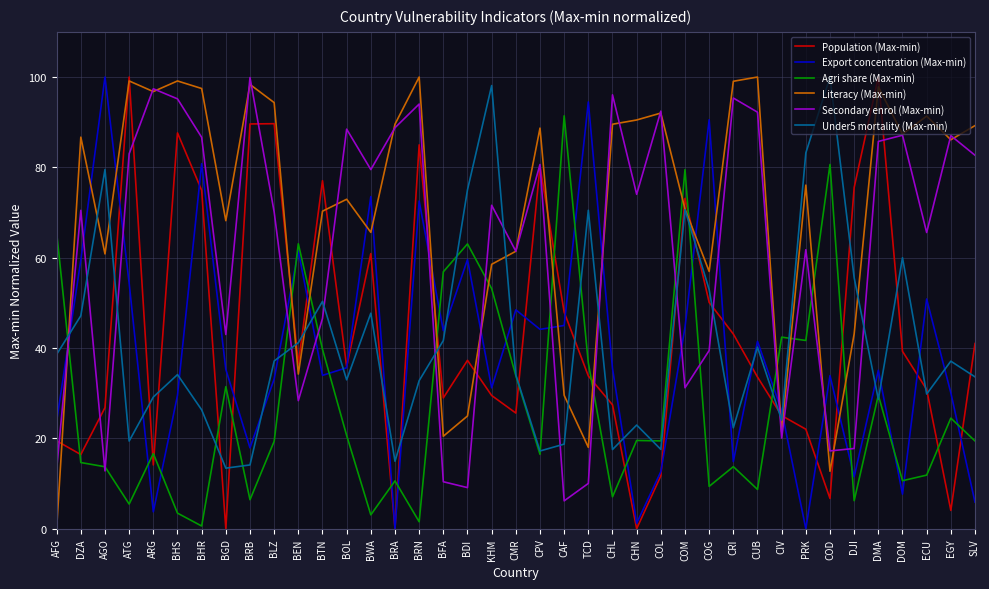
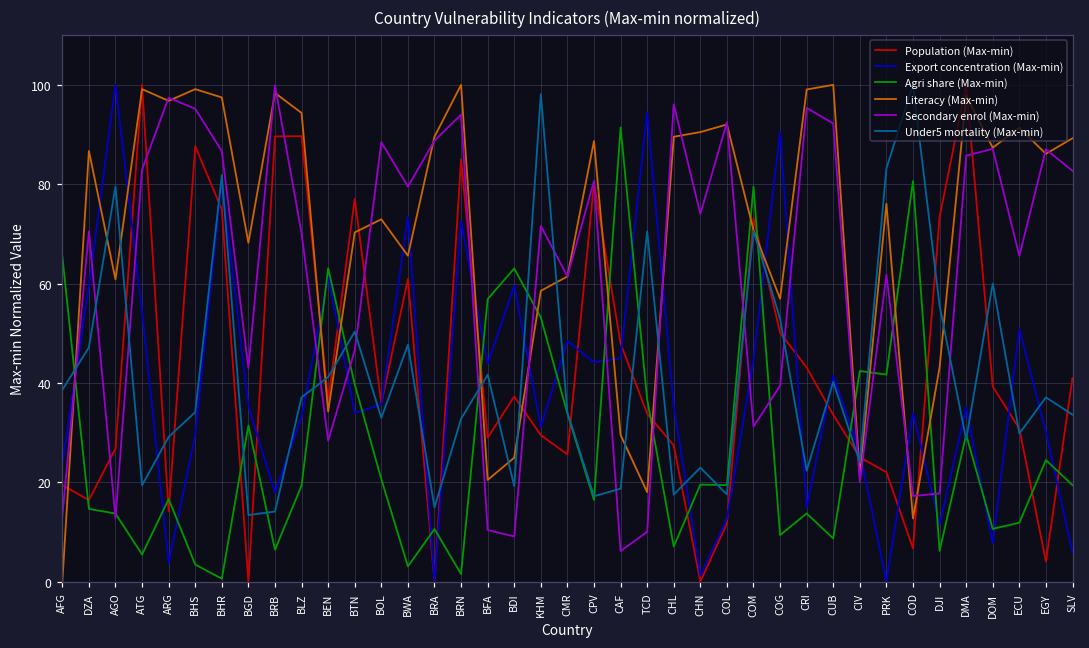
Under5 mortality (Max-min), BHR: 26 -> 82
Under5 mortality (Max-min), BDI: 75 -> 19
Population (Max-min), DJI: 76 -> 73
